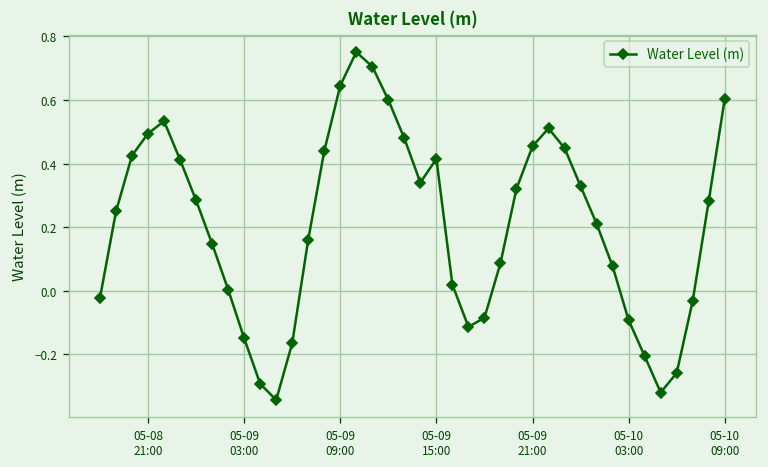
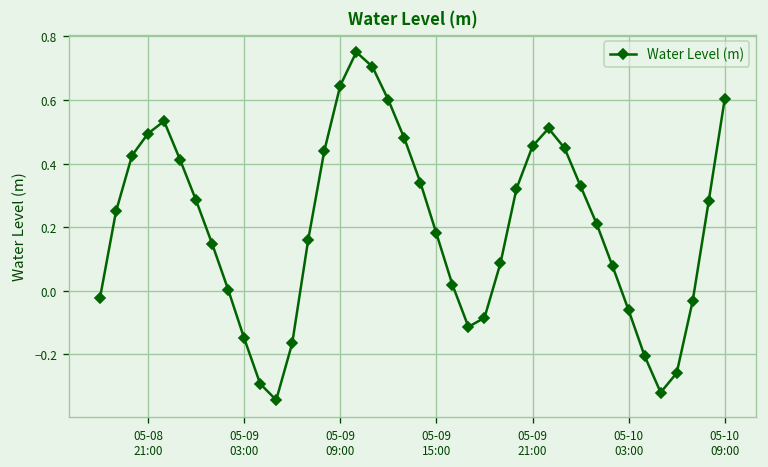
05-09 15:00: 0.41 -> 0.18
05-10 03:00: -0.09 -> -0.06
